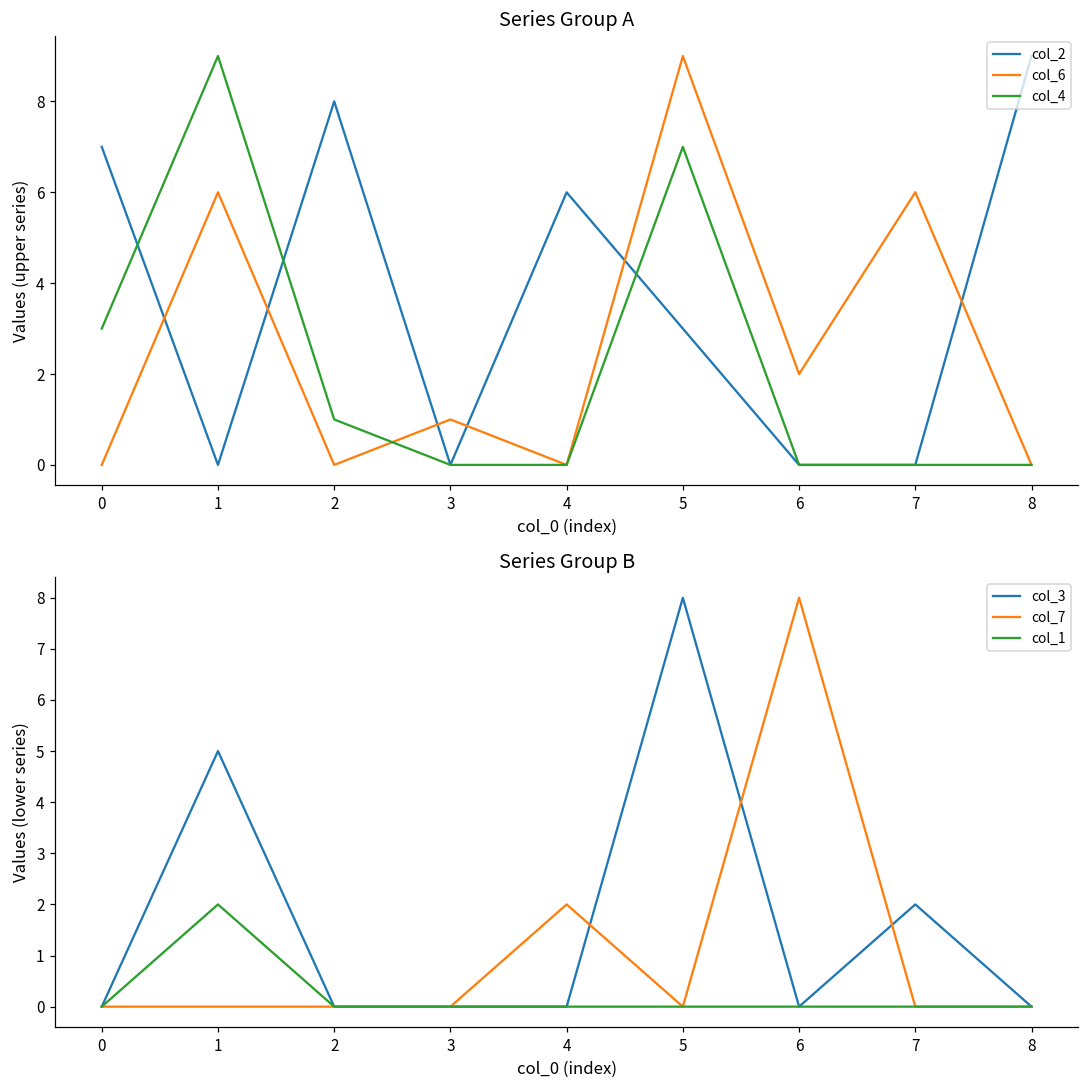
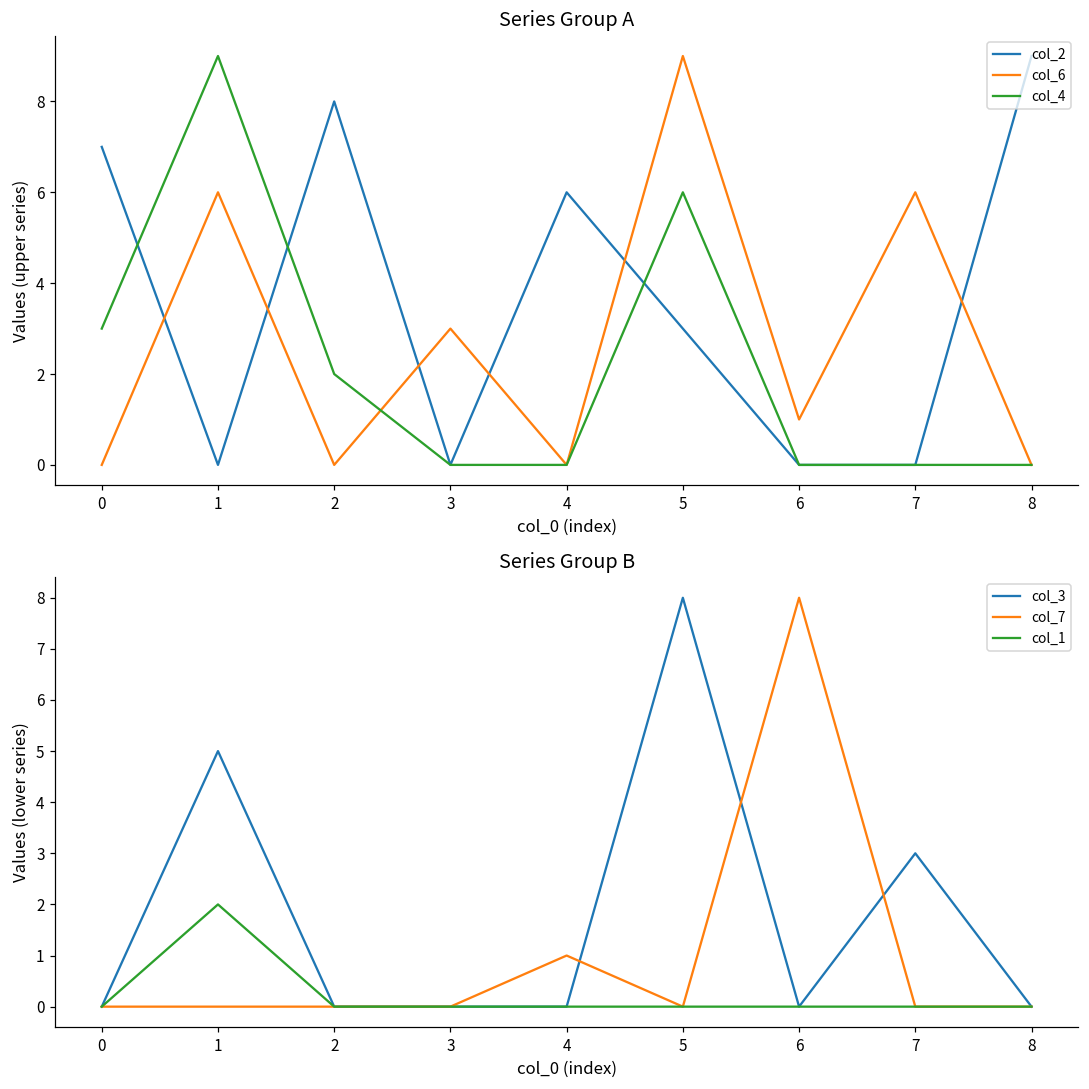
Series Group A, col_4, 2: 1 -> 2
Series Group A, col_6, 3: 1 -> 3
Series Group A, col_4, 5: 7 -> 6
Series Group A, col_6, 6: 2 -> 1
Series Group B, col_7, 4: 2 -> 1
Series Group B, col_3, 7: 2 -> 3
